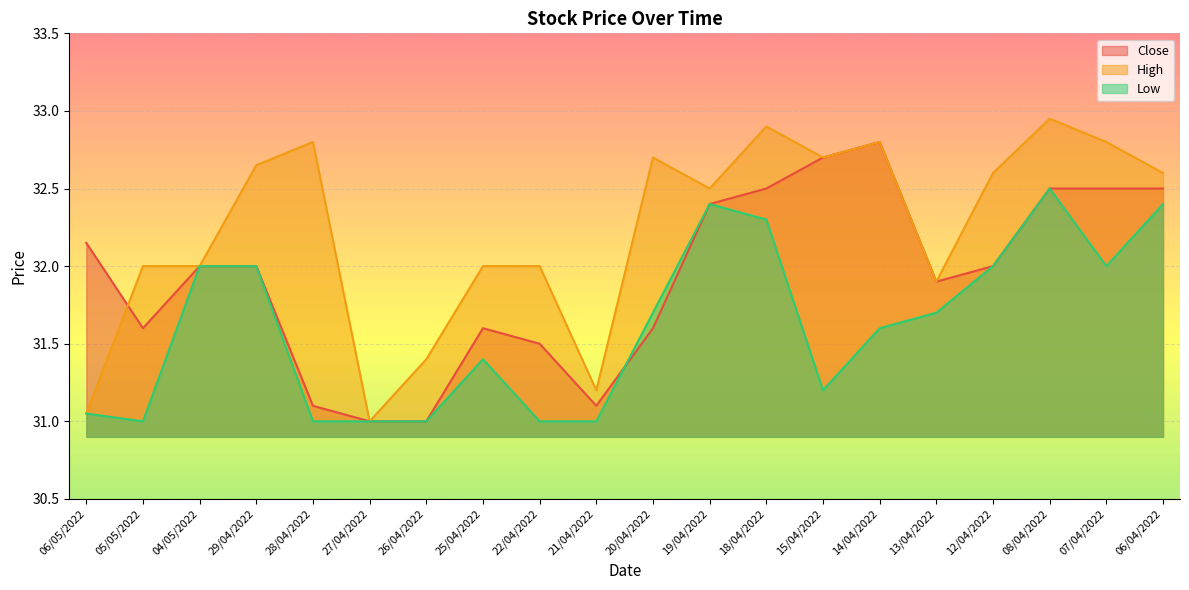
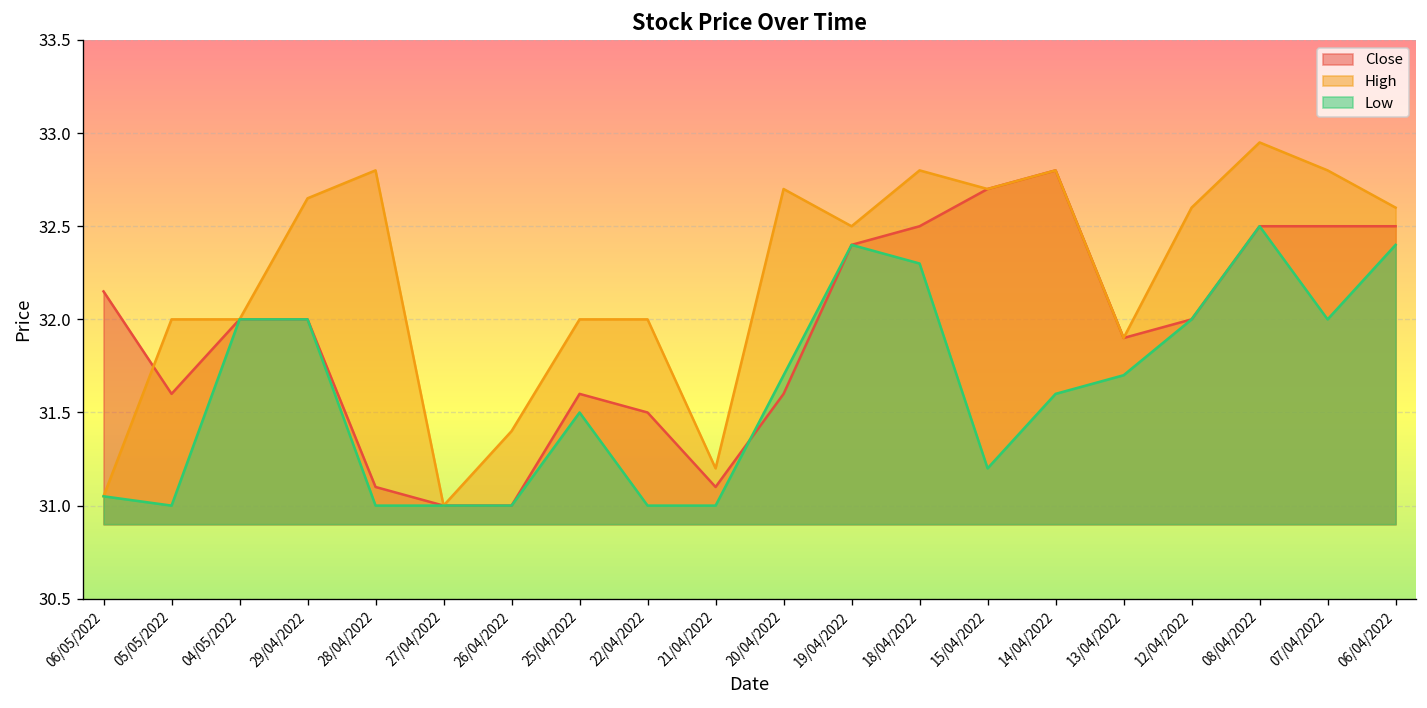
Low, 25/04/2022: 31.4 -> 31.5
High, 18/04/2022: 32.9 -> 32.8
